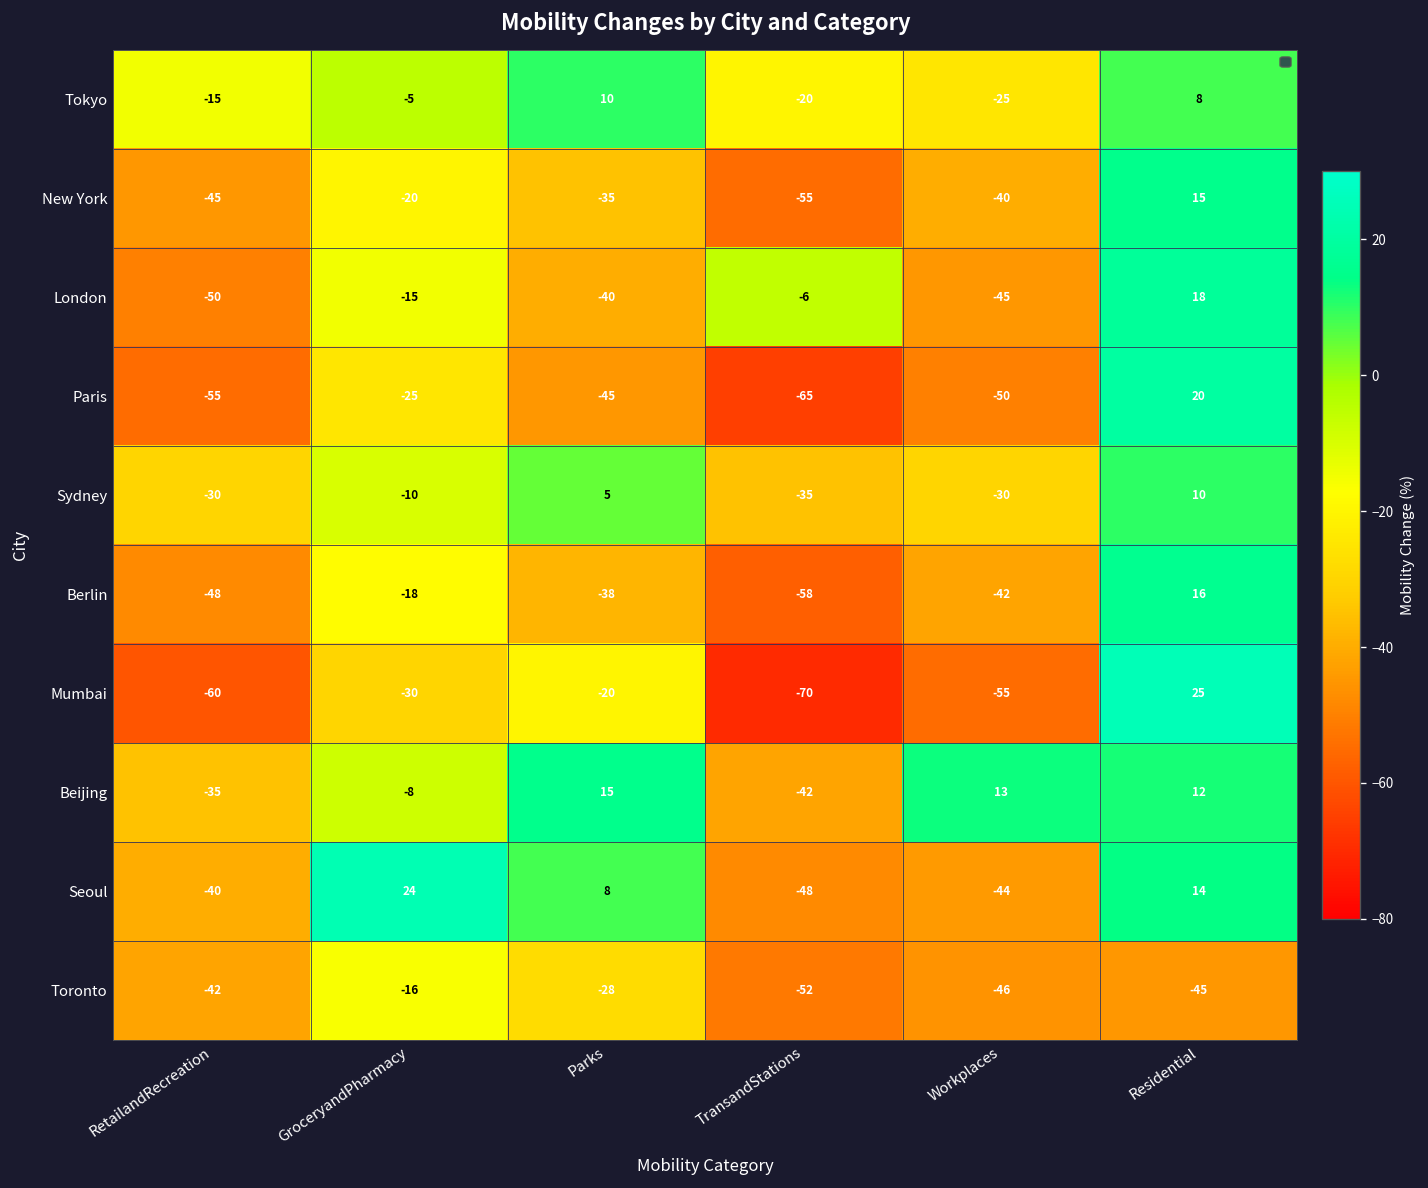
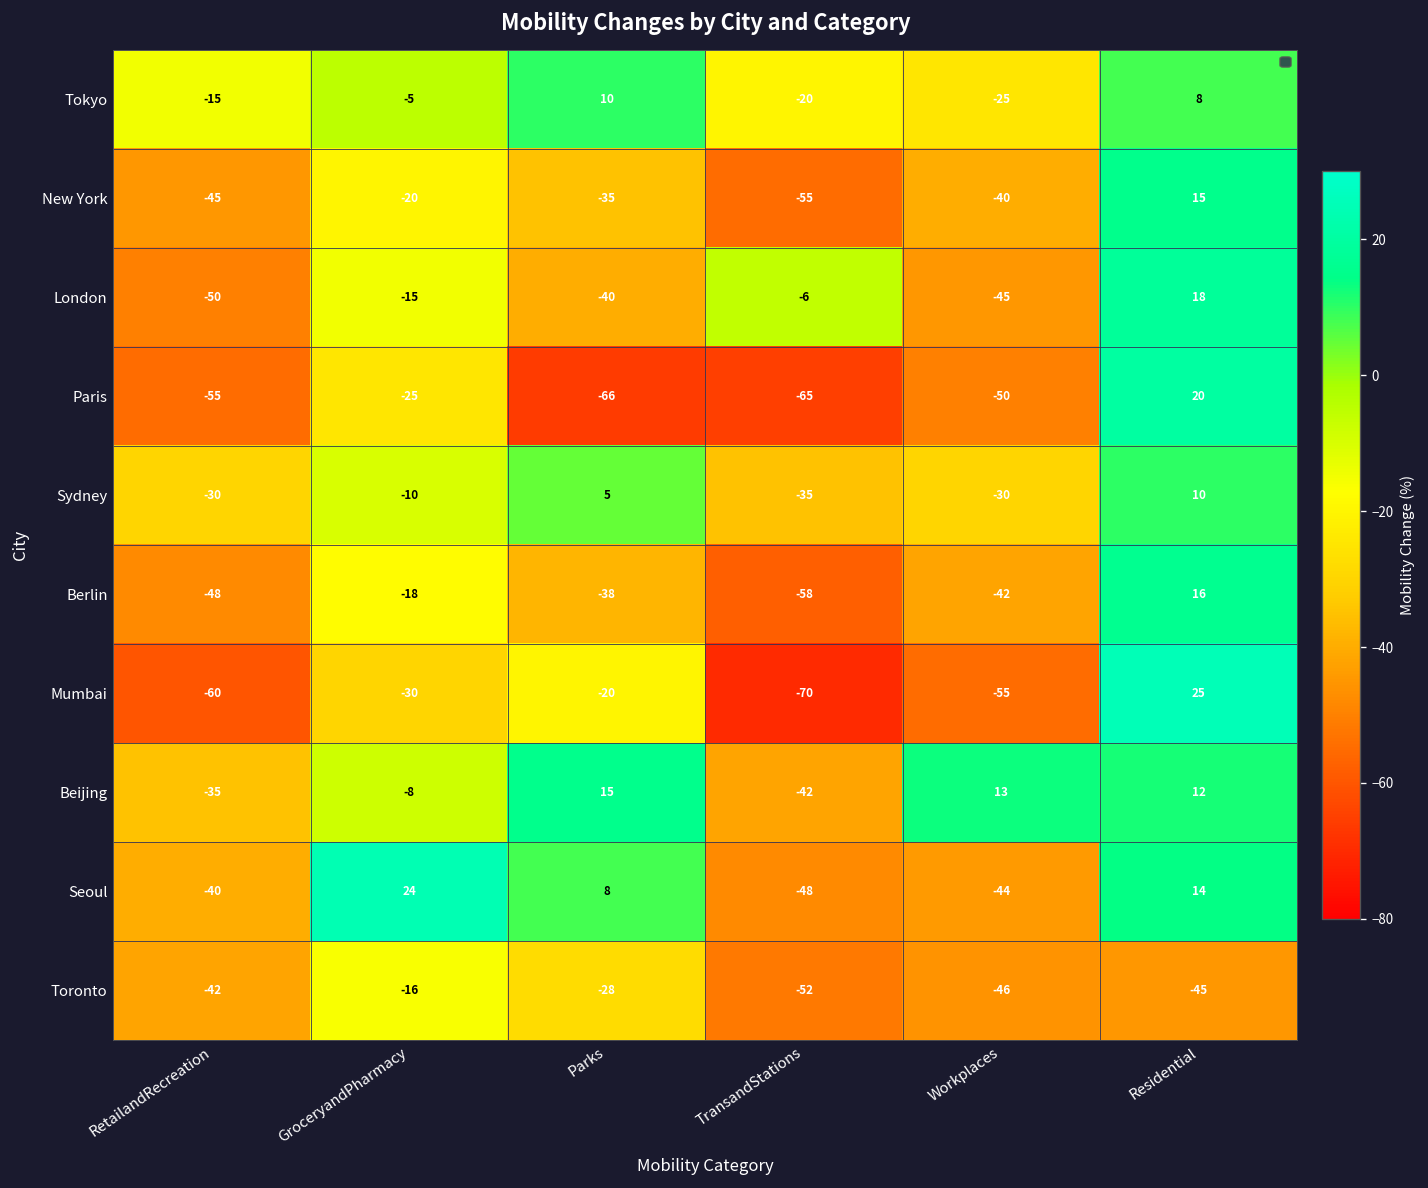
Paris, Parks: -45 -> -66
